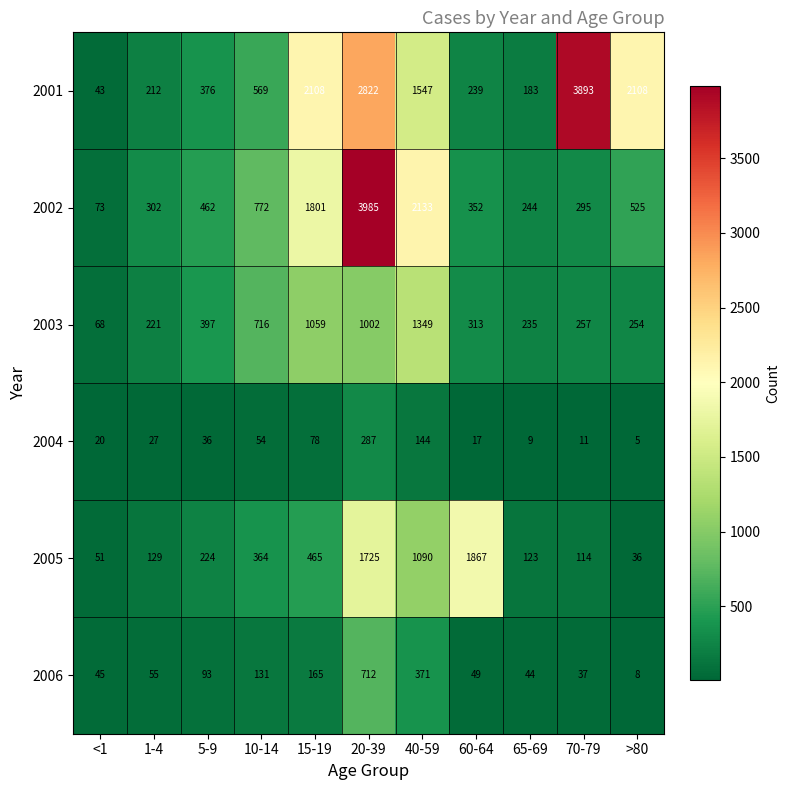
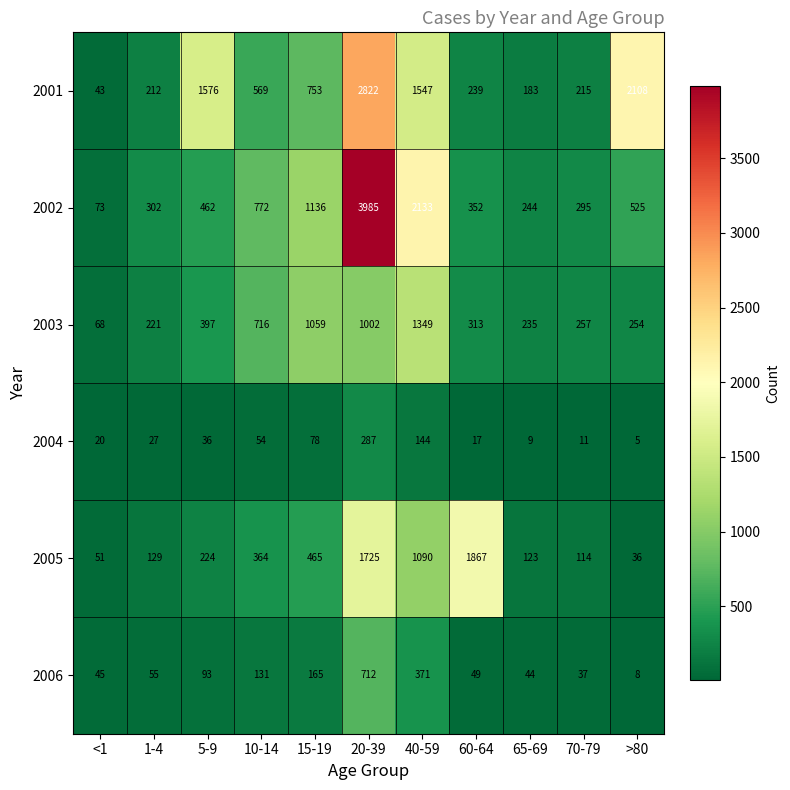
2001, 5-9: 376 -> 1576
2001, 15-19: 2108 -> 753
2001, 70-79: 3893 -> 215
2002, 15-19: 1801 -> 1136
